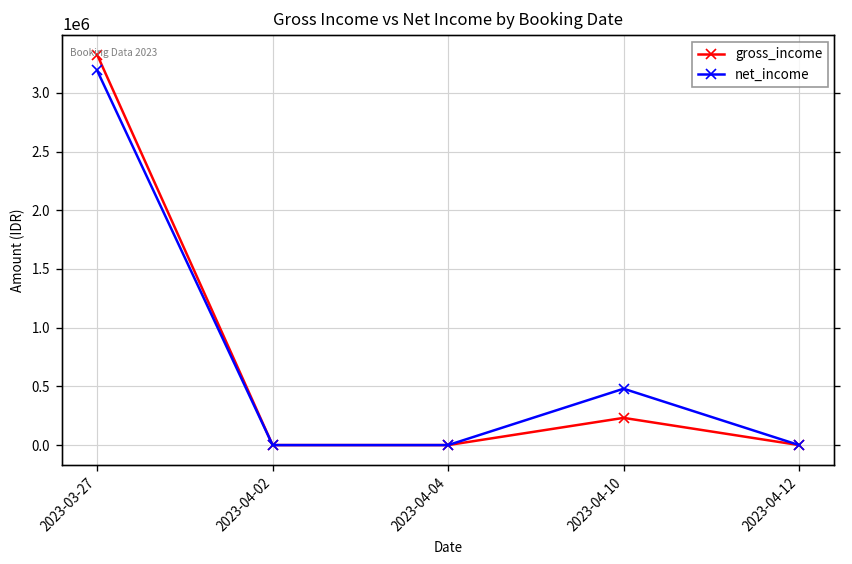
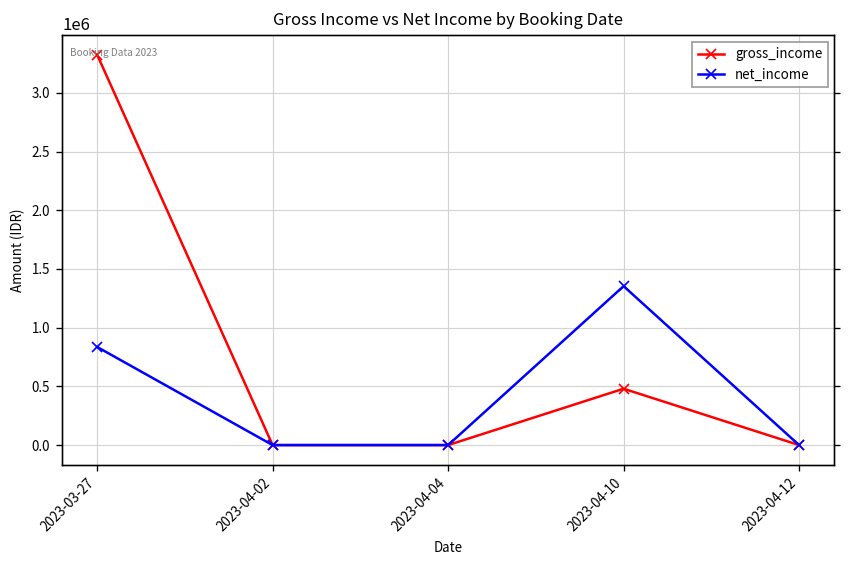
net_income, 2023-03-27: 3200000 -> 800000
gross_income, 2023-04-10: 200000 -> 500000
net_income, 2023-04-10: 500000 -> 1400000
